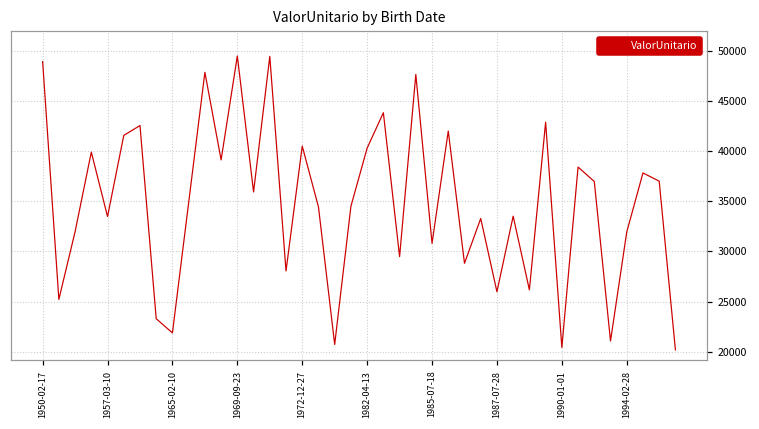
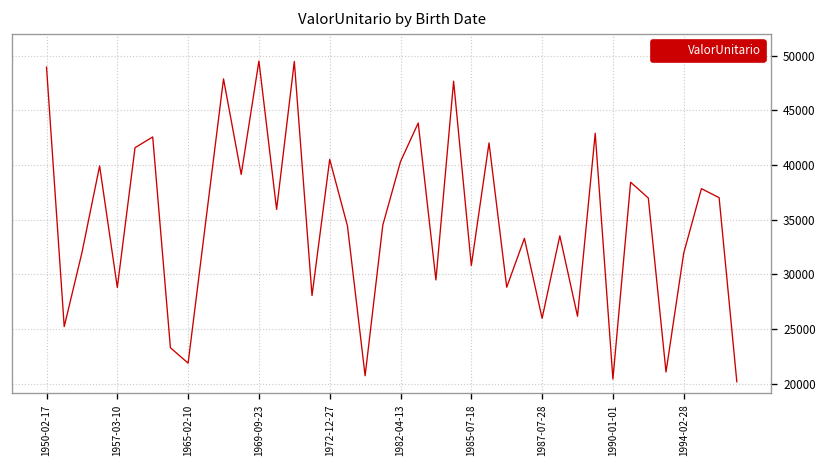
1957-03-10: 33000 -> 29000
